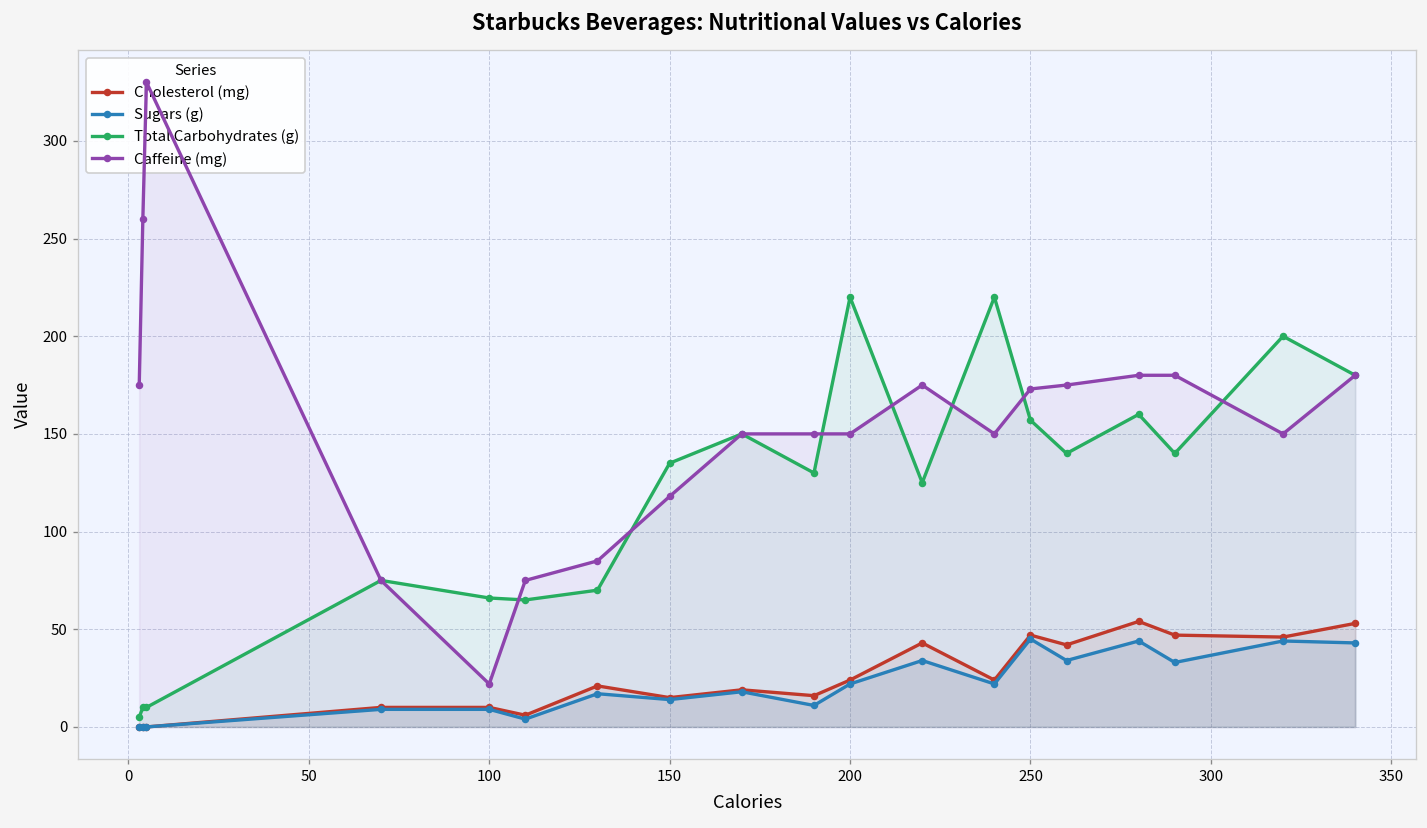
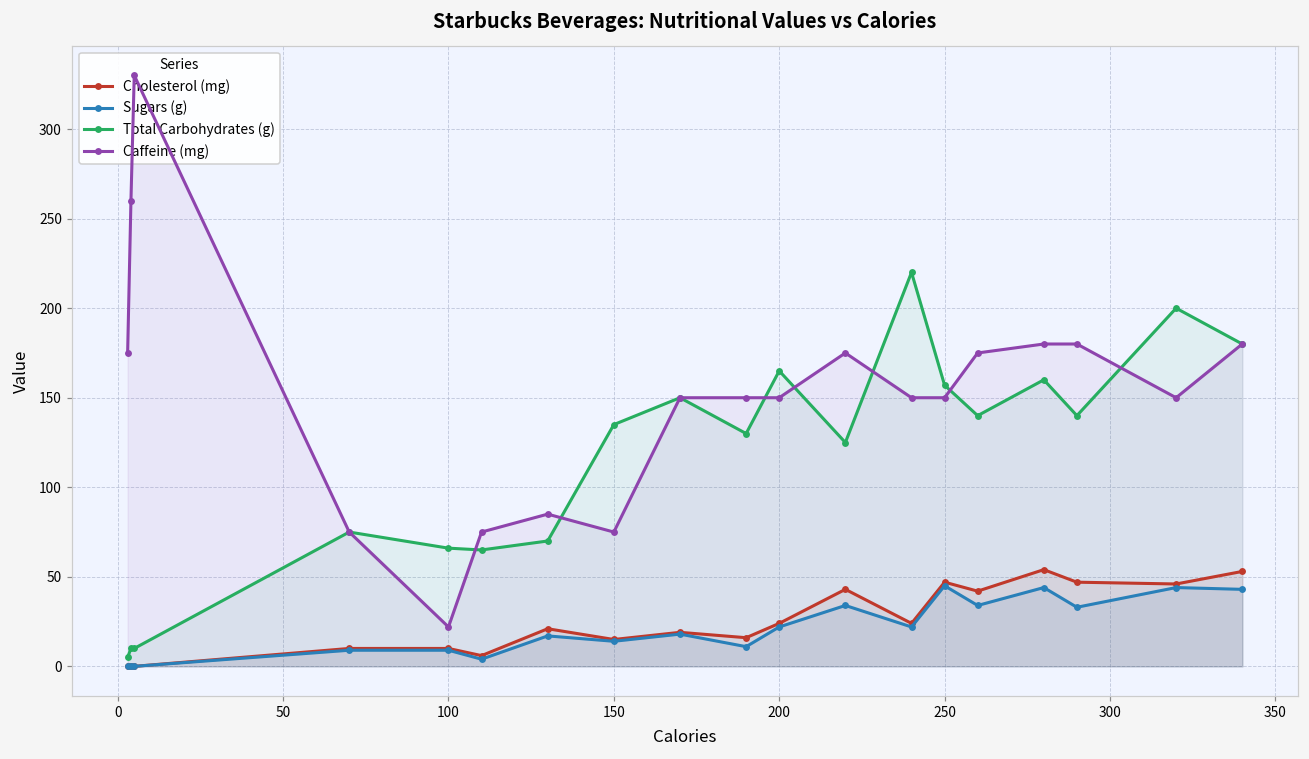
Caffeine (mg), 150: 118 -> 75
Total Carbohydrates (g), 200: 220 -> 165
Caffeine (mg), 250: 173 -> 150
